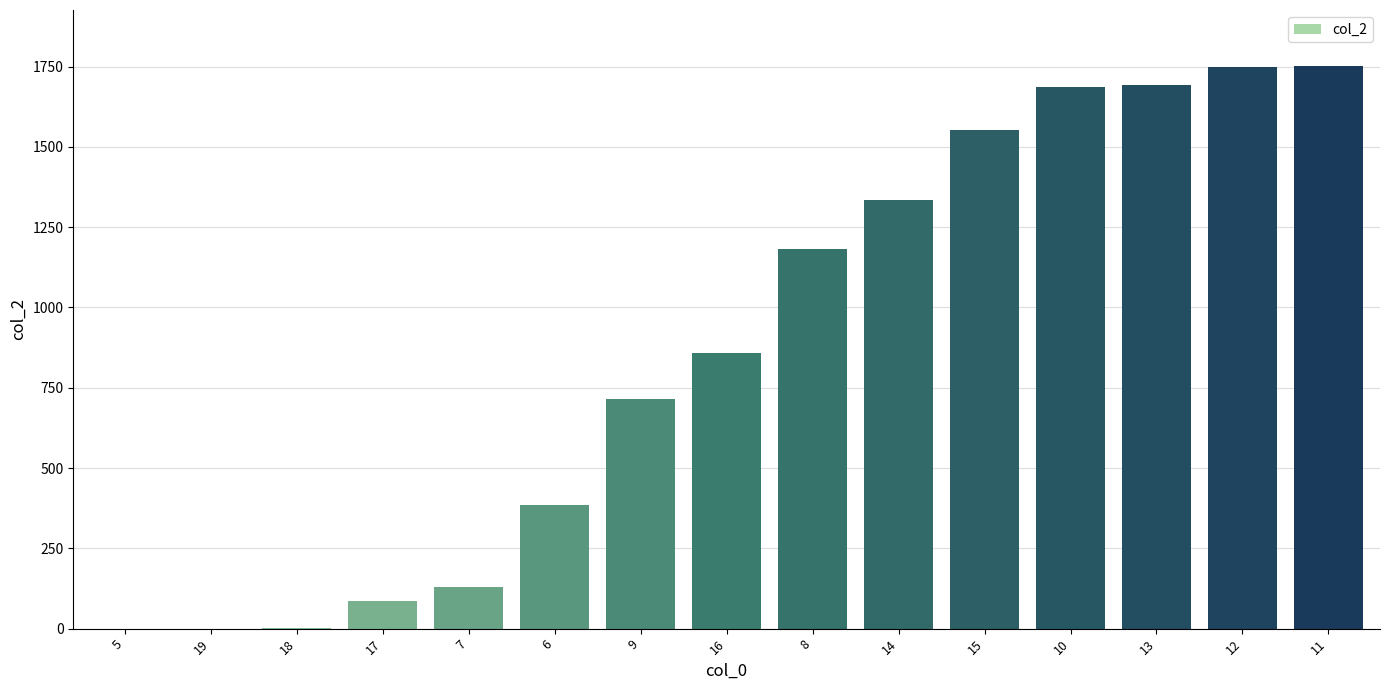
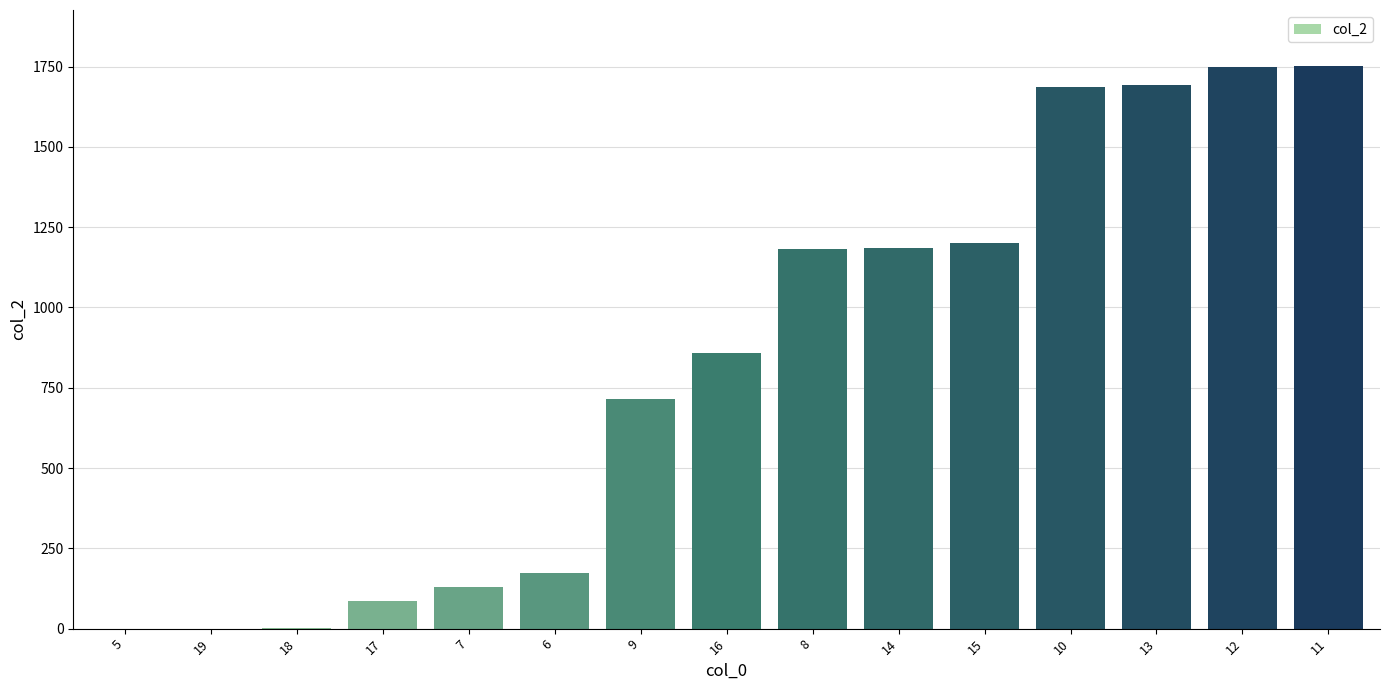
6: 390 -> 170
14: 1330 -> 1190
15: 1550 -> 1200
